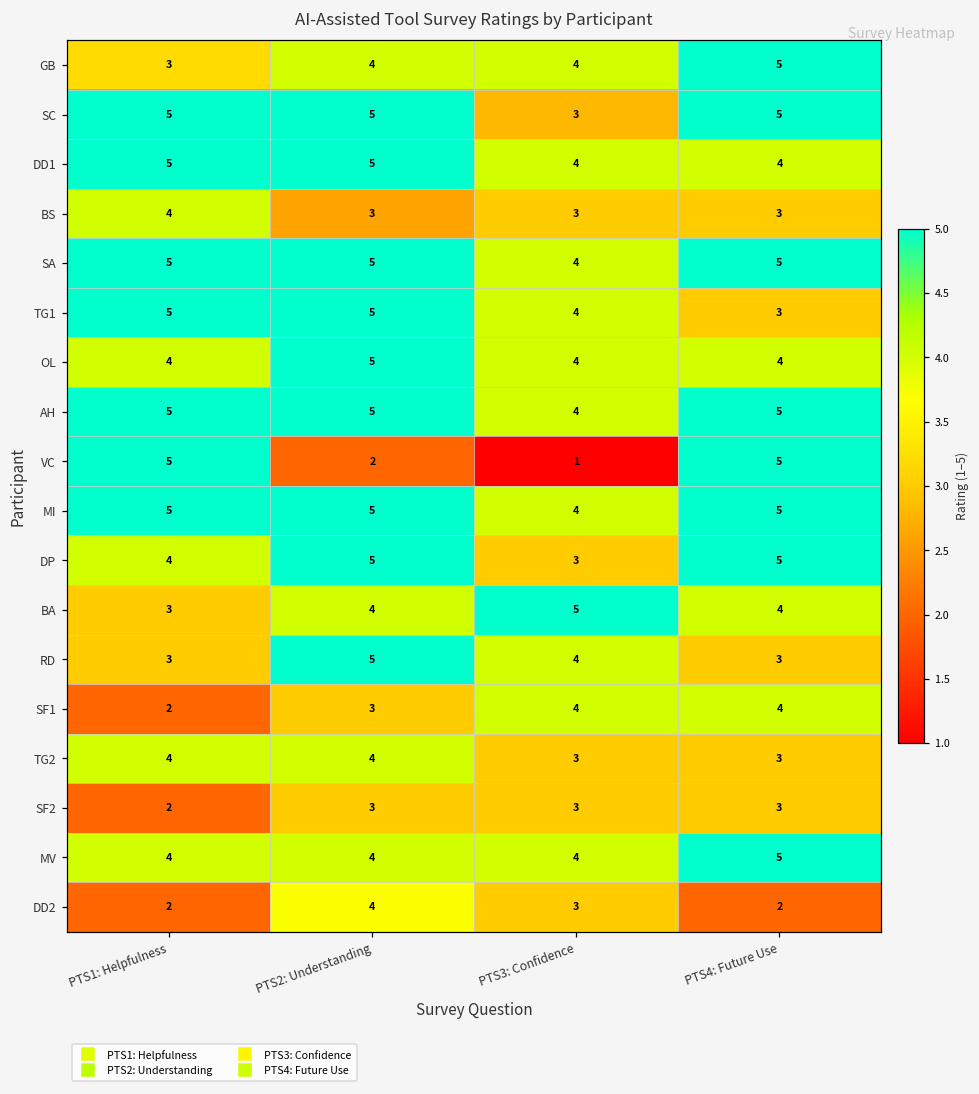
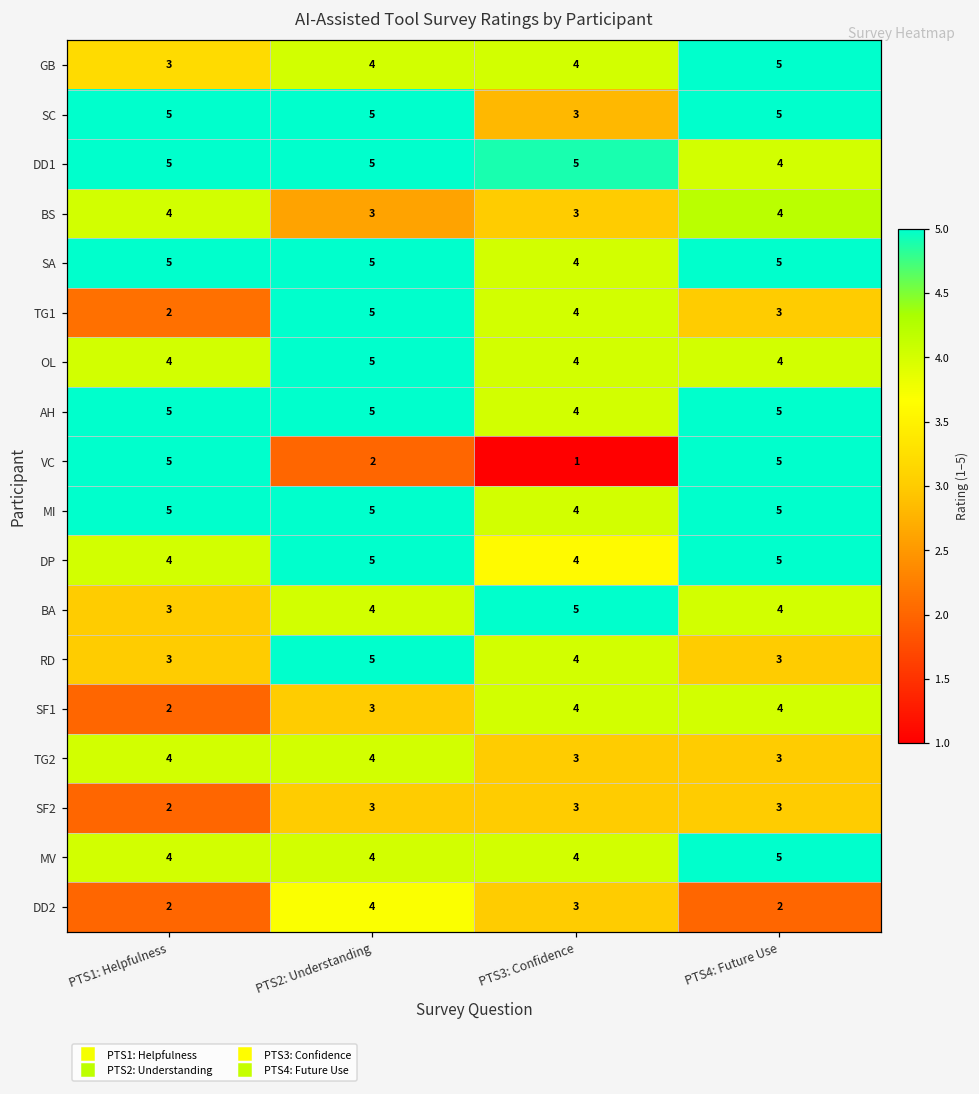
DD1, PTS3: Confidence: 4 -> 5
BS, PTS4: Future Use: 3 -> 4
TG1, PTS1: Helpfulness: 5 -> 2
DP, PTS3: Confidence: 3 -> 4
